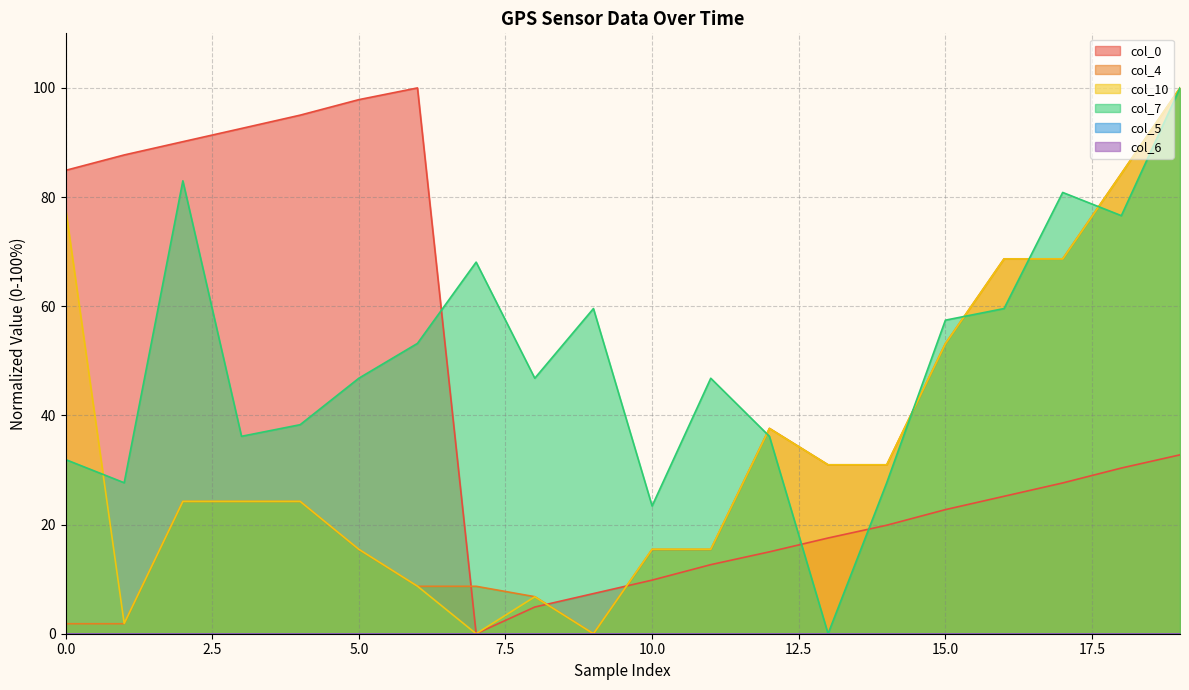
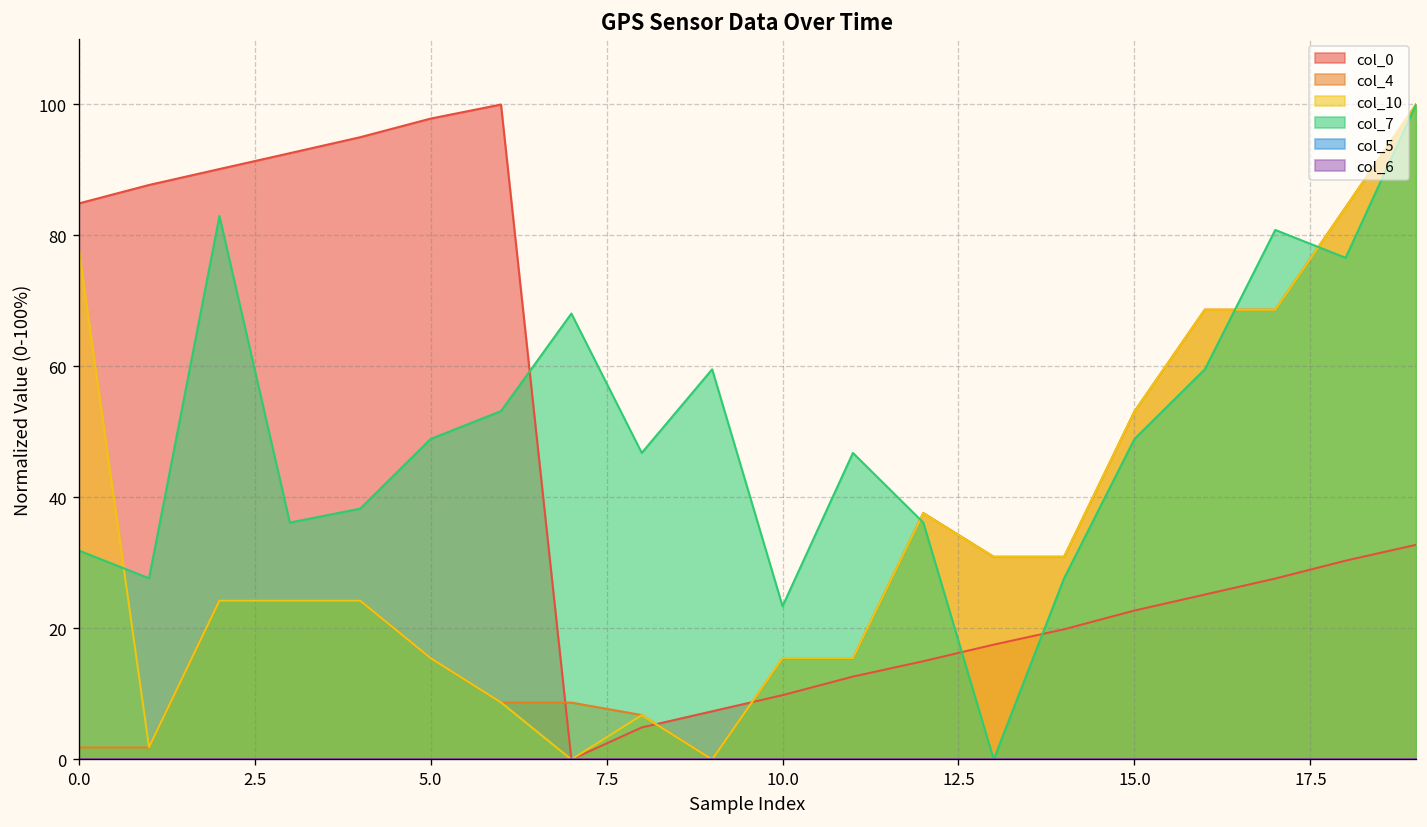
col_7, 5.0: 47 -> 49
col_7, 15.0: 57 -> 49
